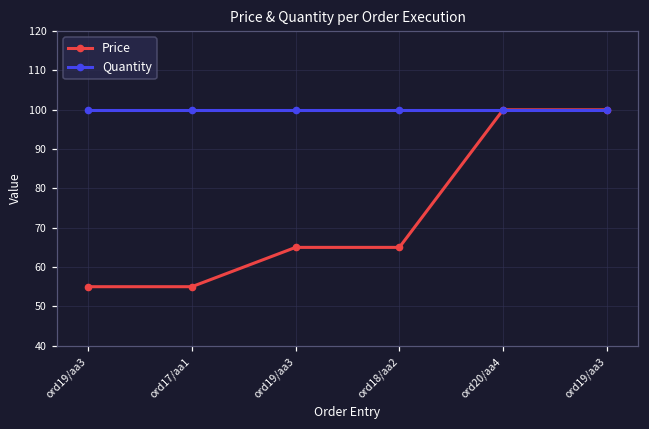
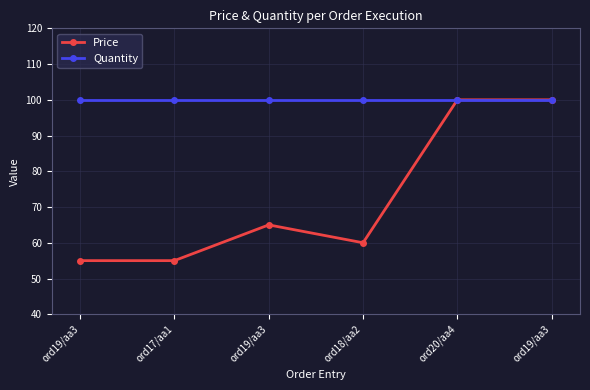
Price, ord18/aa2: 65 -> 60
